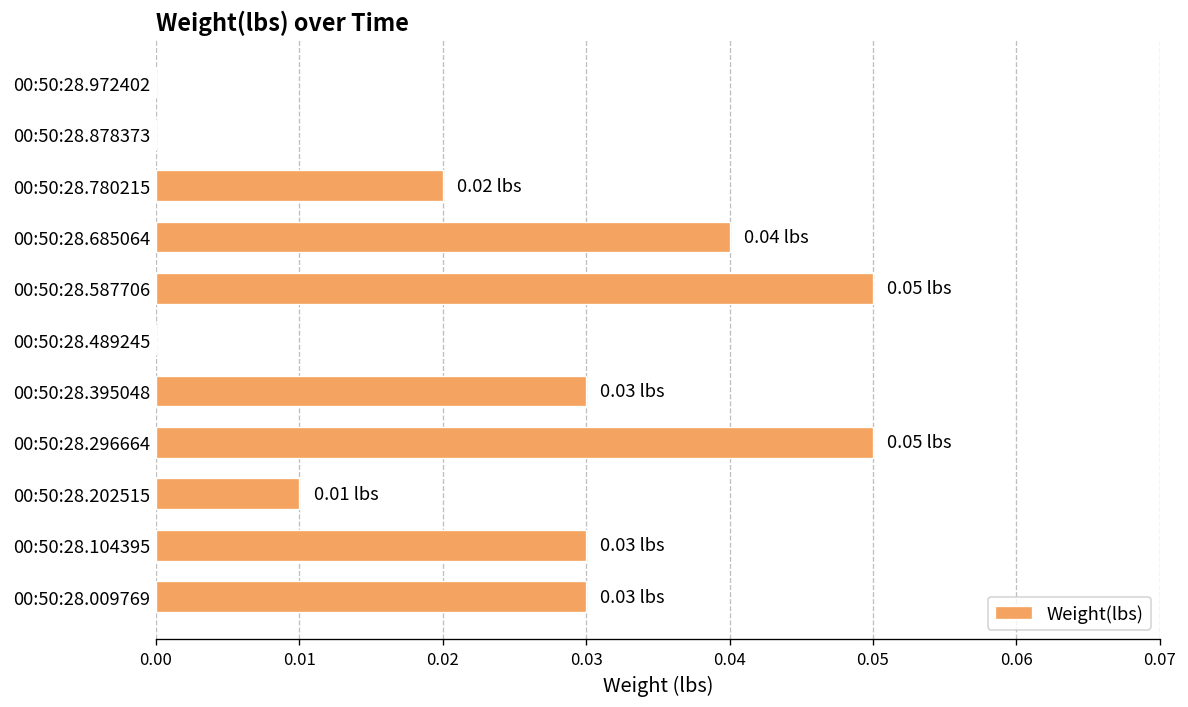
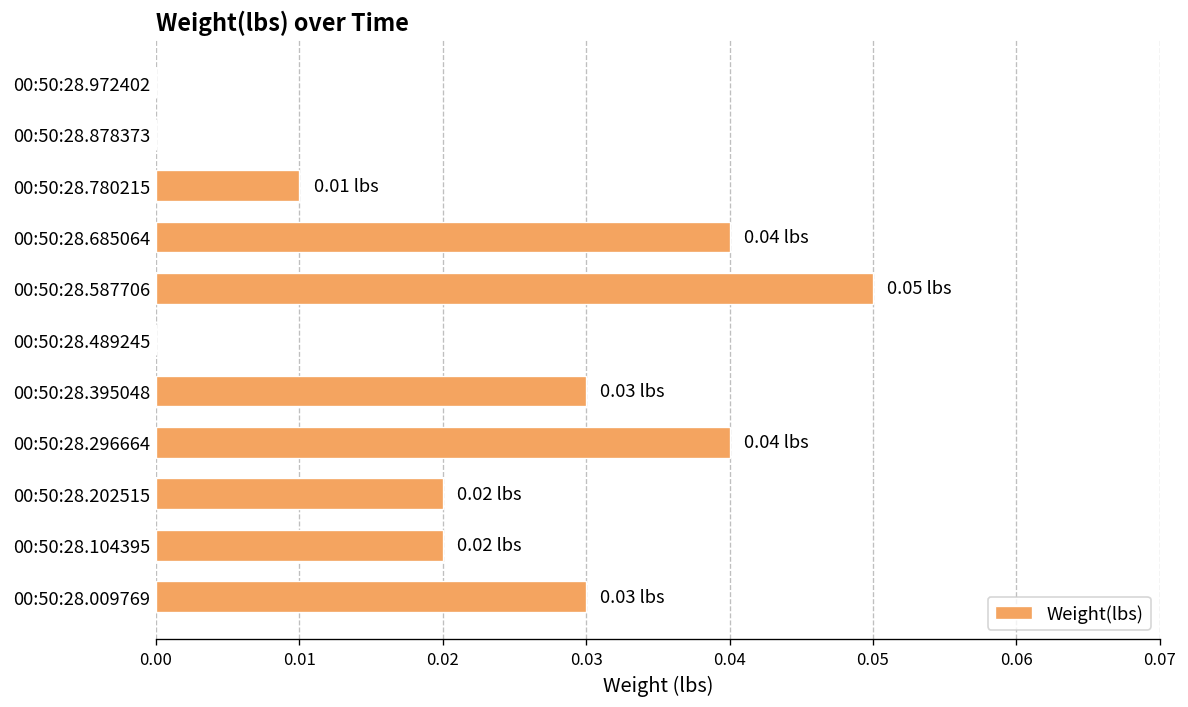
00:50:28.780215: 0.02 -> 0.01
00:50:28.296664: 0.05 -> 0.04
00:50:28.202515: 0.01 -> 0.02
00:50:28.104395: 0.03 -> 0.02
